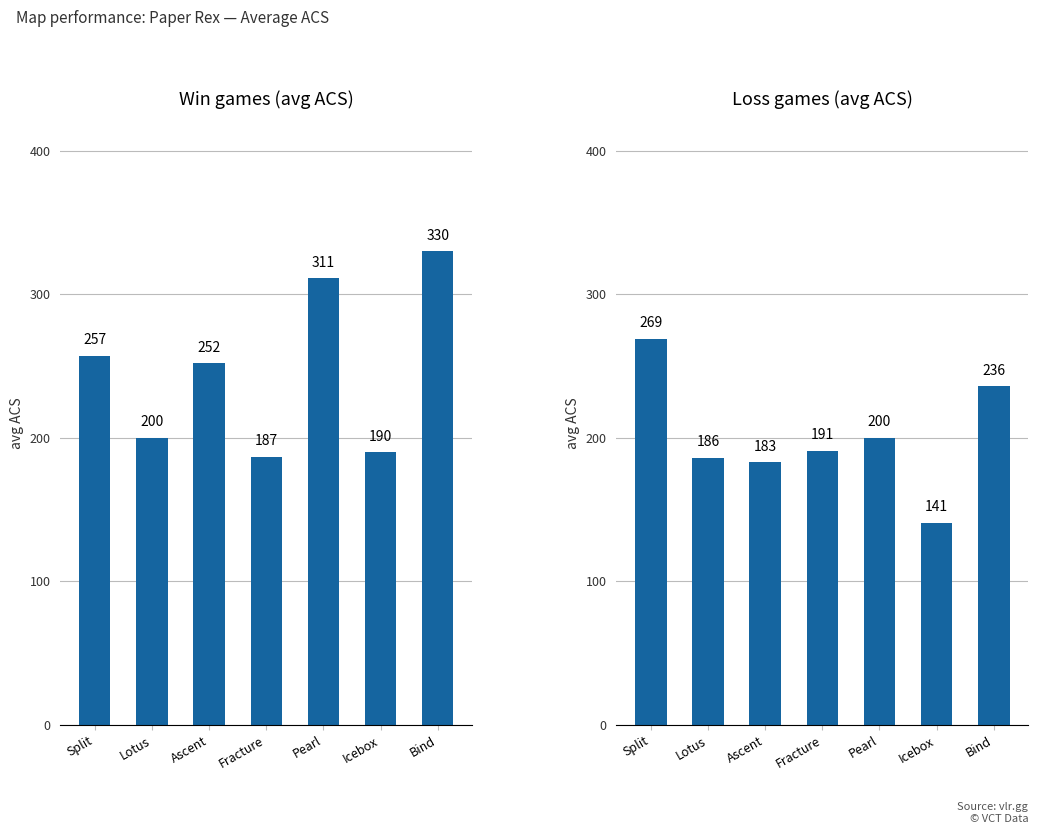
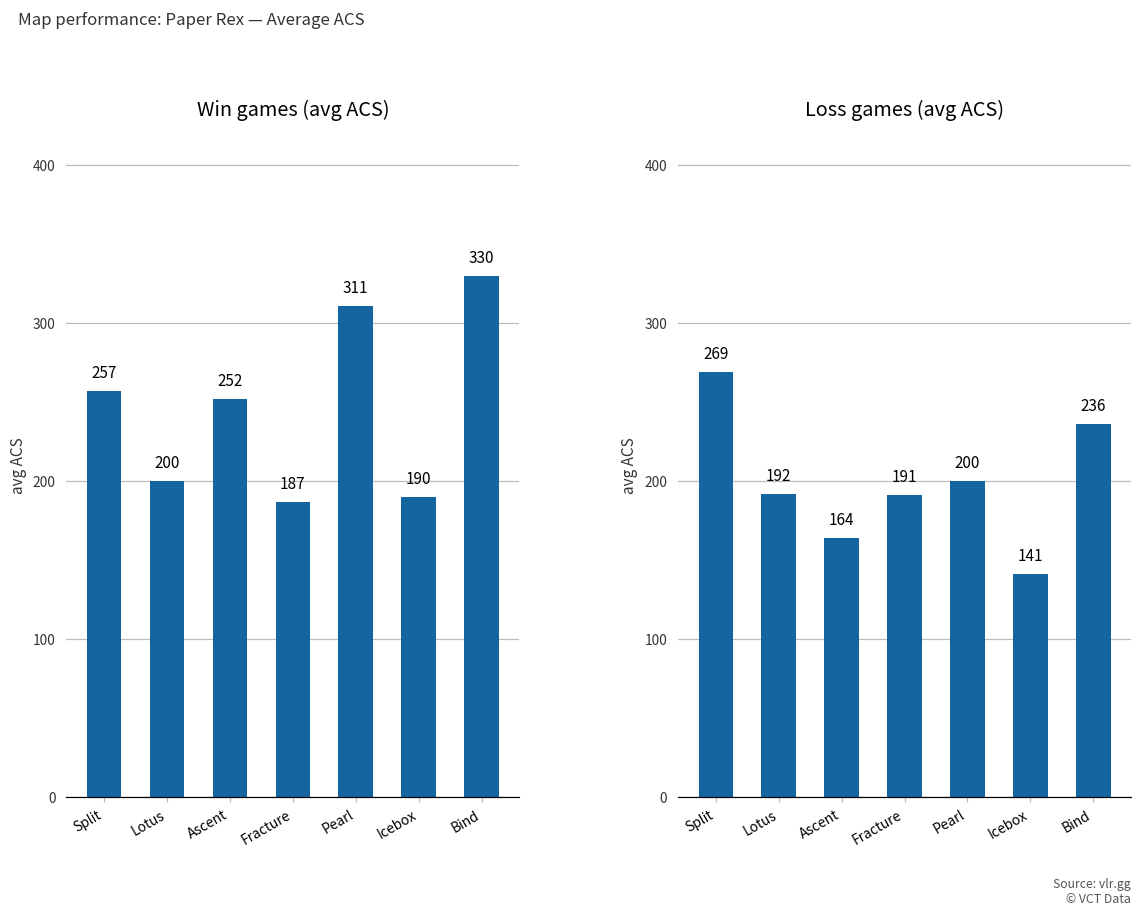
Loss games (avg ACS), Lotus: 186 -> 192
Loss games (avg ACS), Ascent: 183 -> 164
